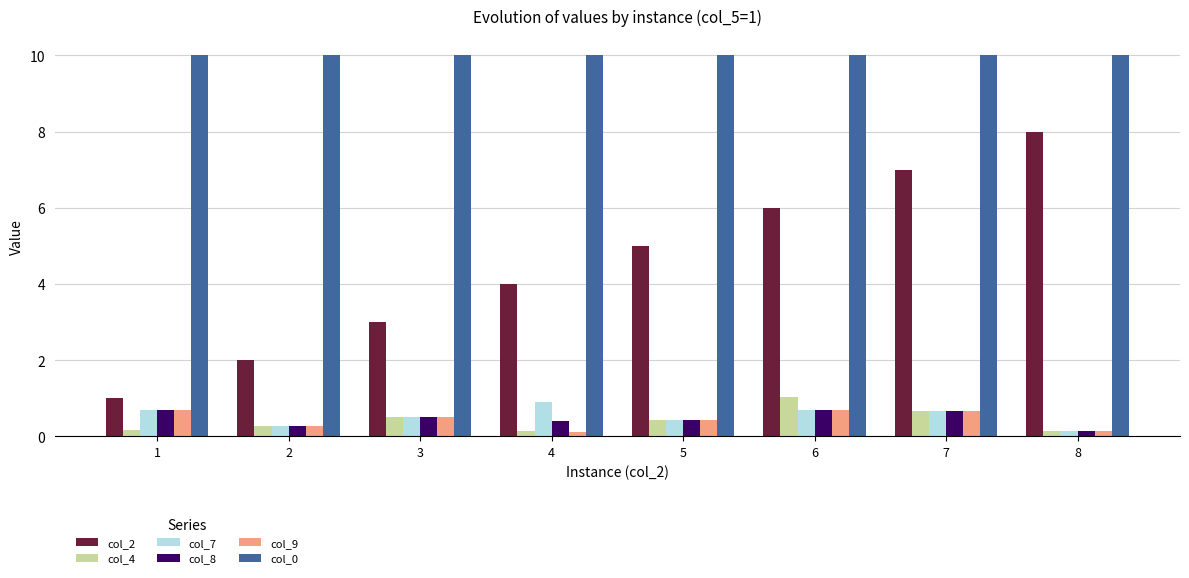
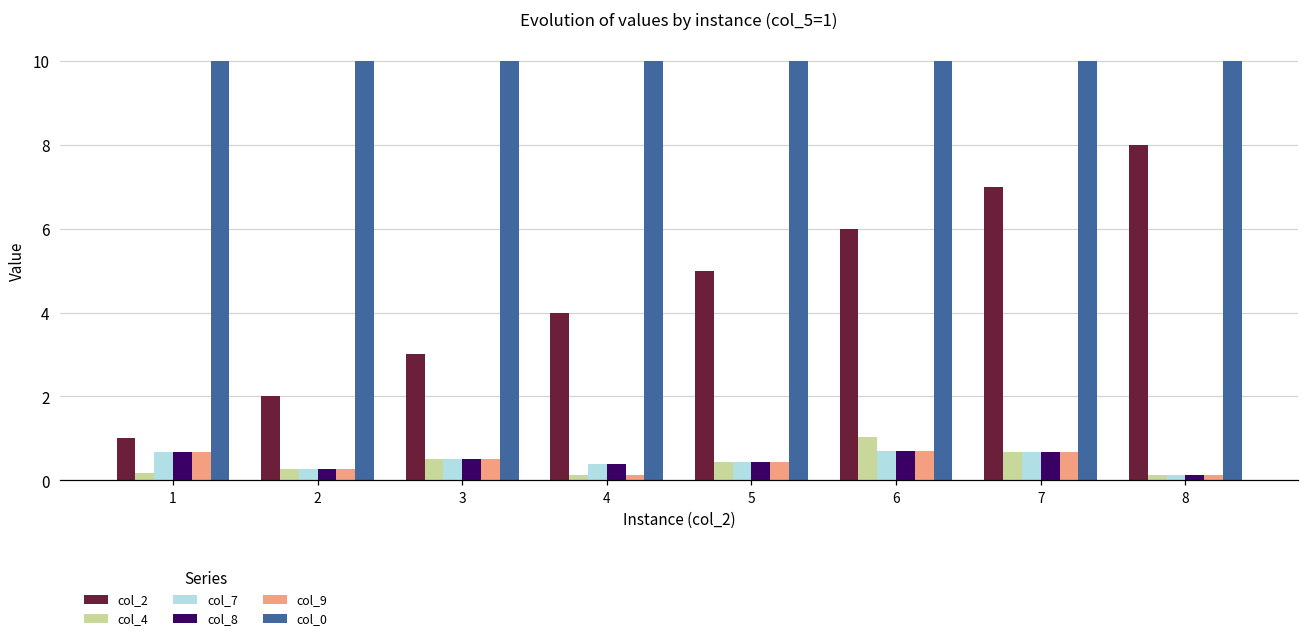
col_7, 4: 0.9 -> 0.4
